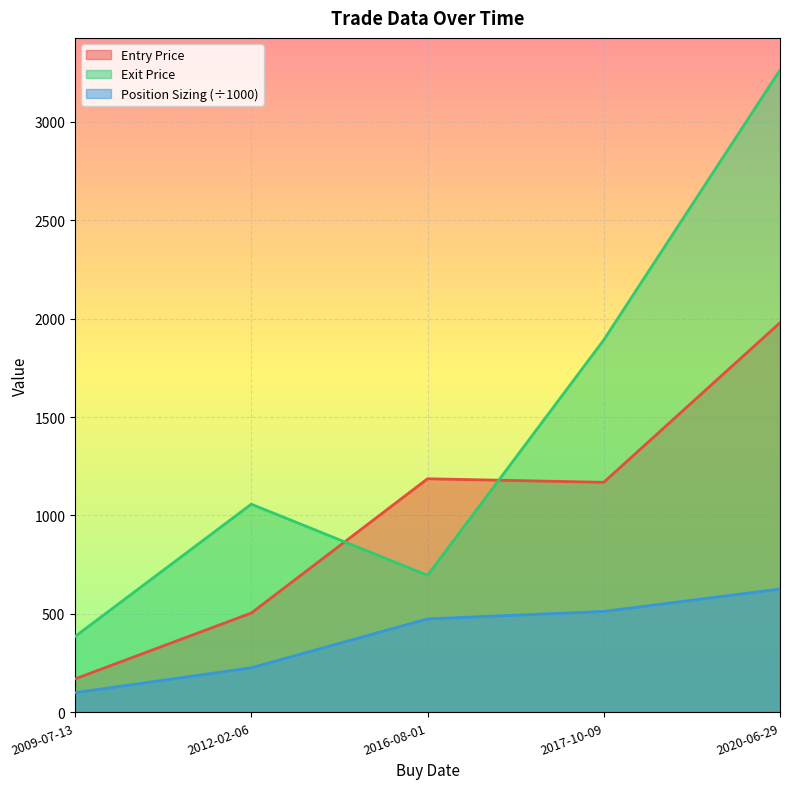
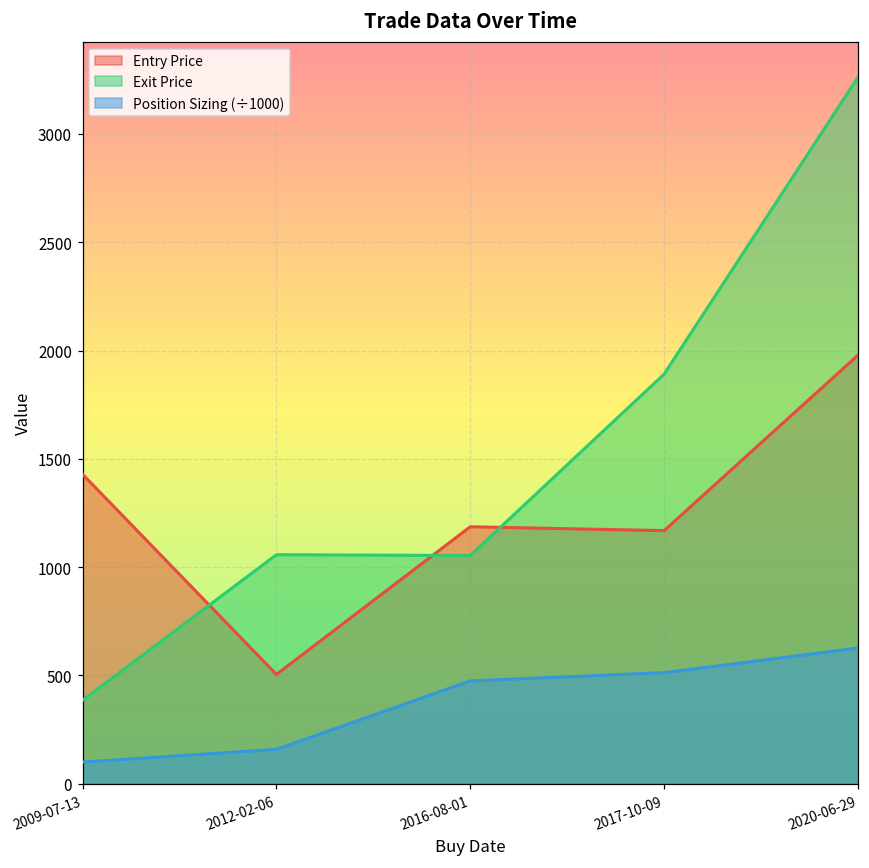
Entry Price, 2009-07-13: 170 -> 1430
Position Sizing (÷1000), 2012-02-06: 230 -> 160
Exit Price, 2016-08-01: 700 -> 1050
